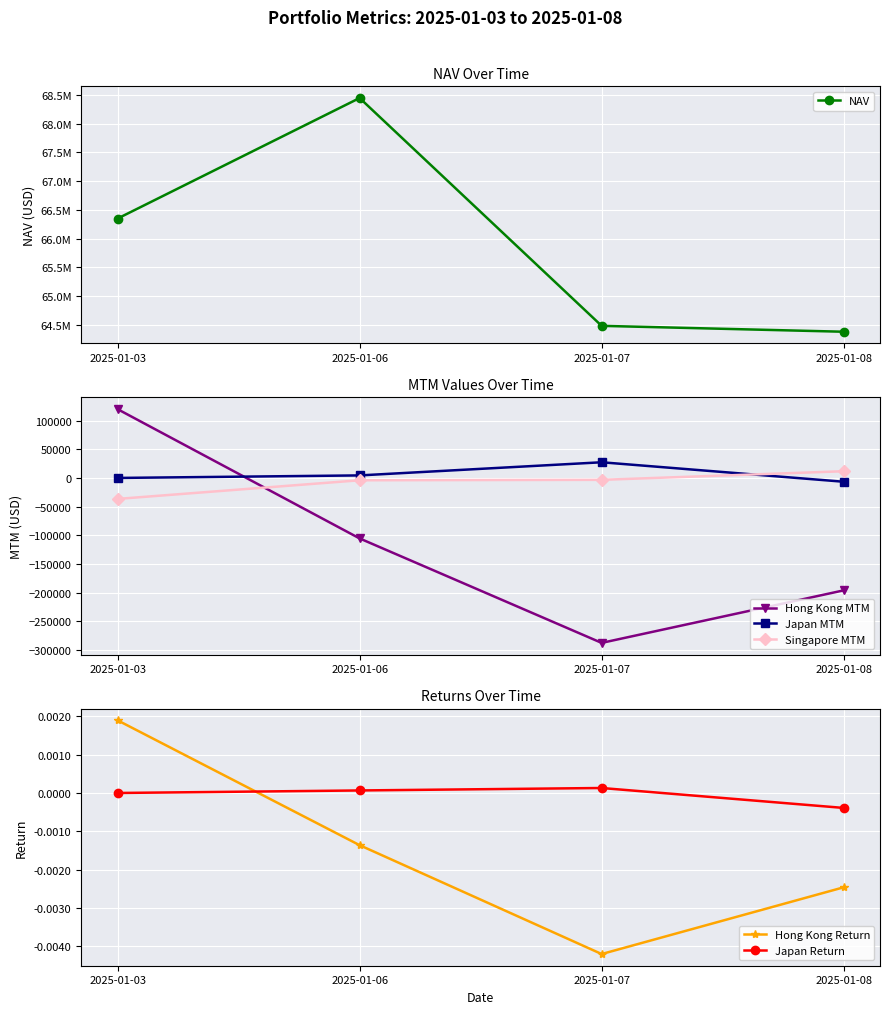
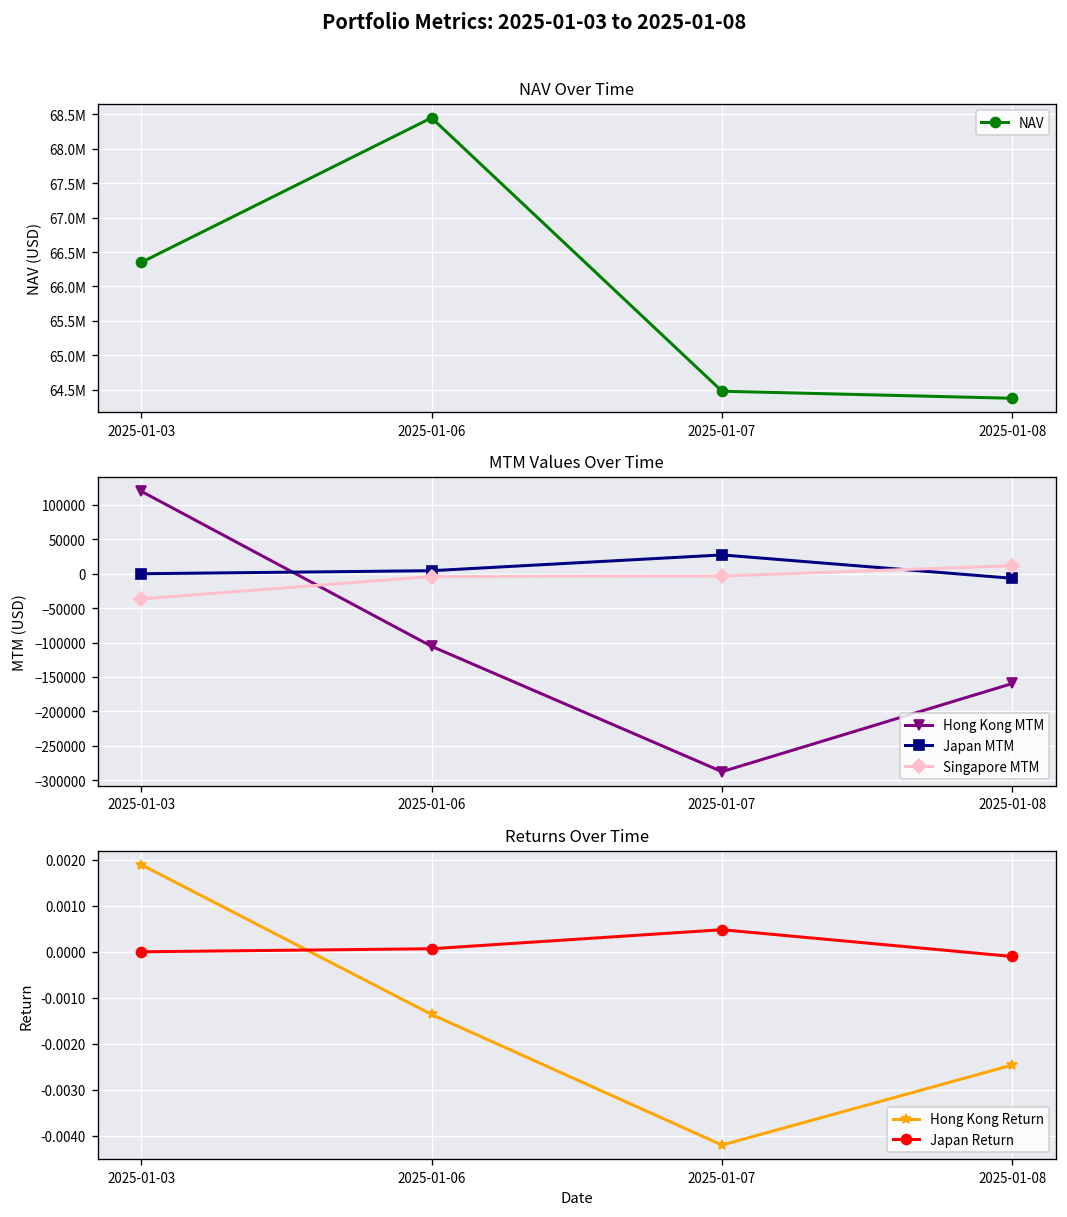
MTM Values Over Time, Hong Kong MTM, 2025-01-08: -200000 -> -160000
Returns Over Time, Japan Return, 2025-01-07: 0.0001 -> 0.0005
Returns Over Time, Japan Return, 2025-01-08: -0.0004 -> -0.0001
